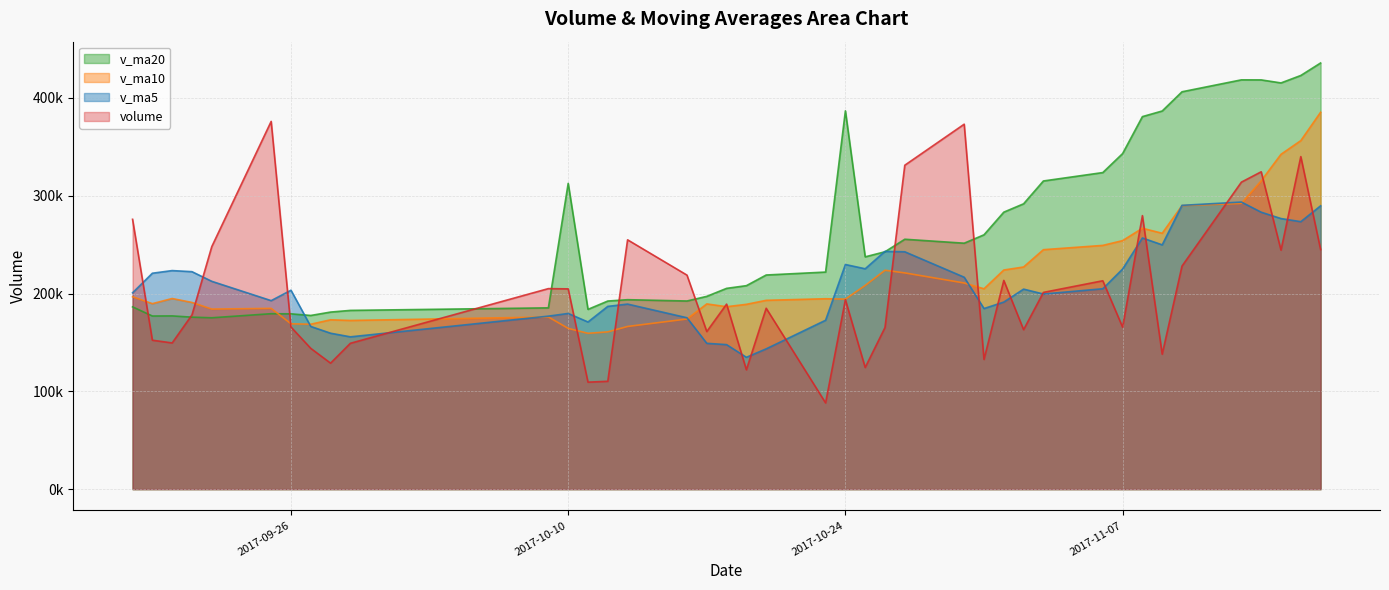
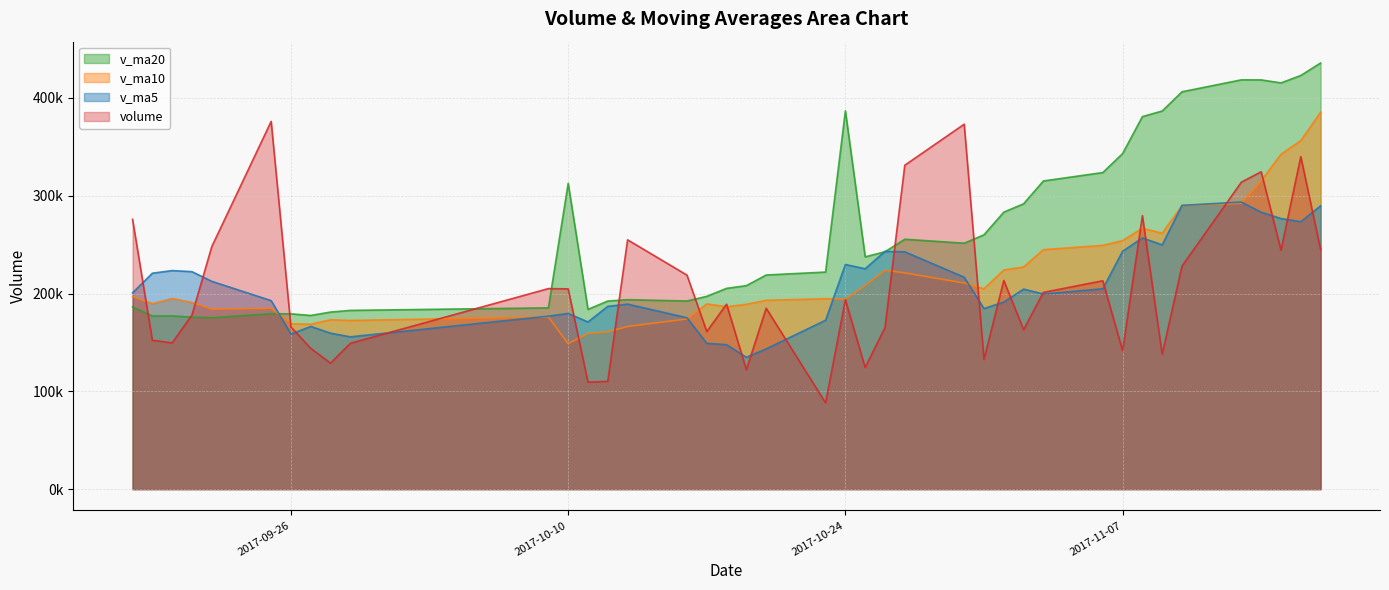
v_ma5, 2017-09-26: 200000 -> 160000
v_ma10, 2017-10-10: 160000 -> 150000
v_ma5, 2017-11-07: 230000 -> 240000
volume, 2017-11-07: 170000 -> 140000
